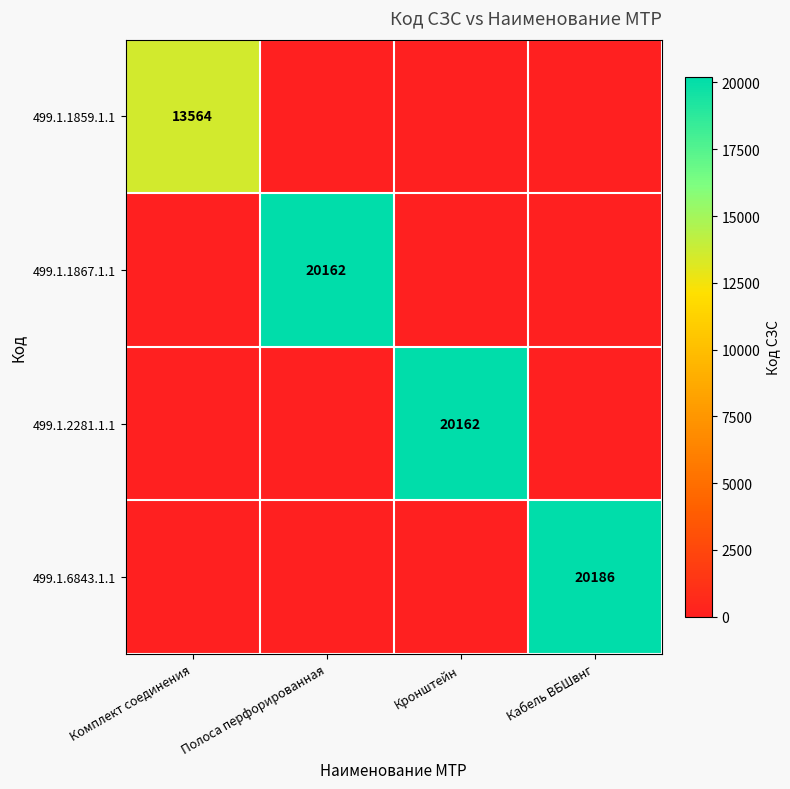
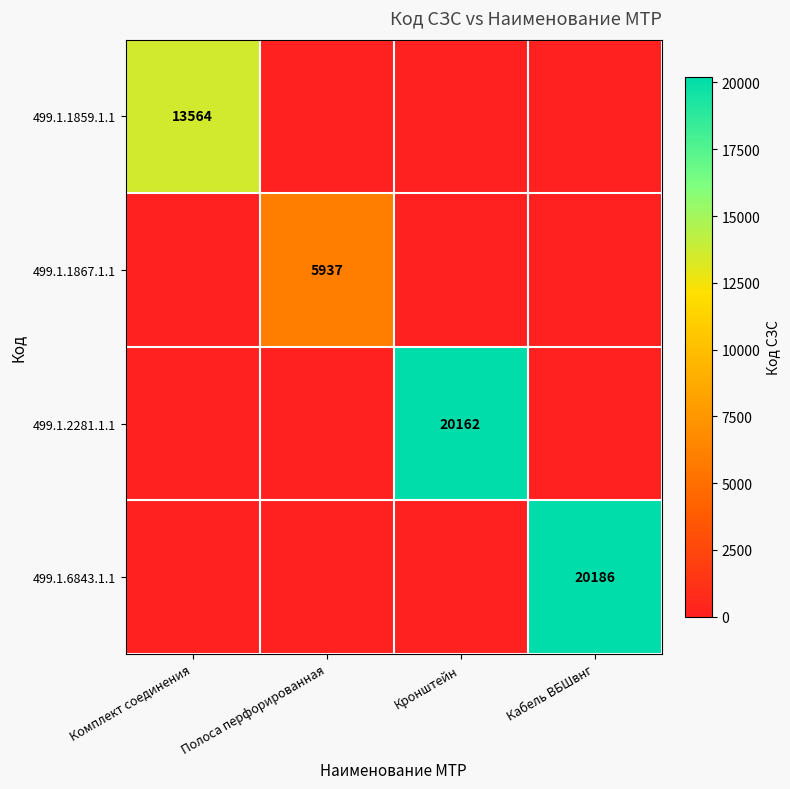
499.1.1867.1.1, Полоса перфорированная: 20162 -> 5937
